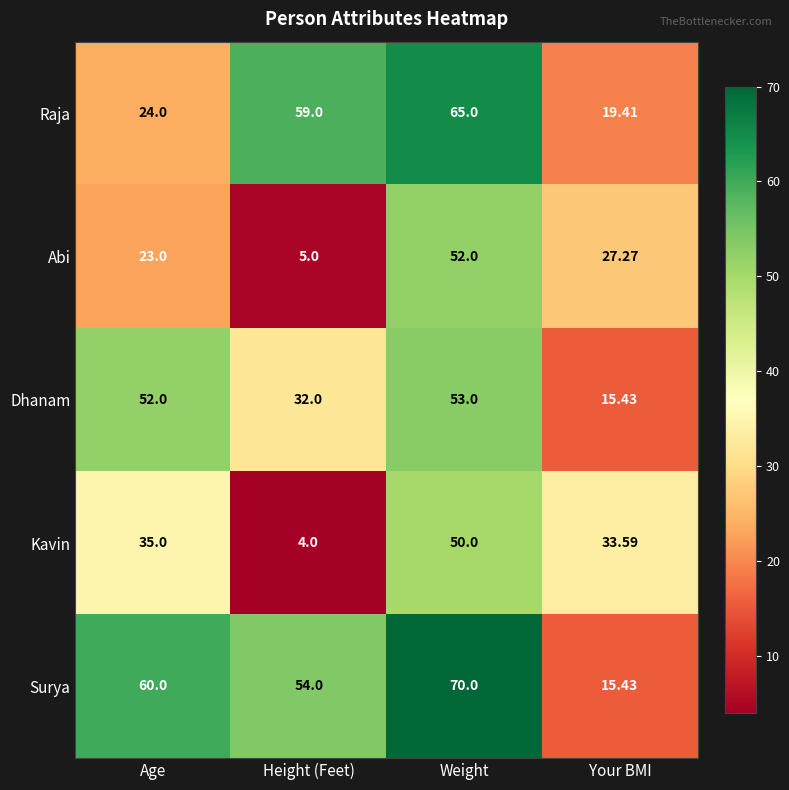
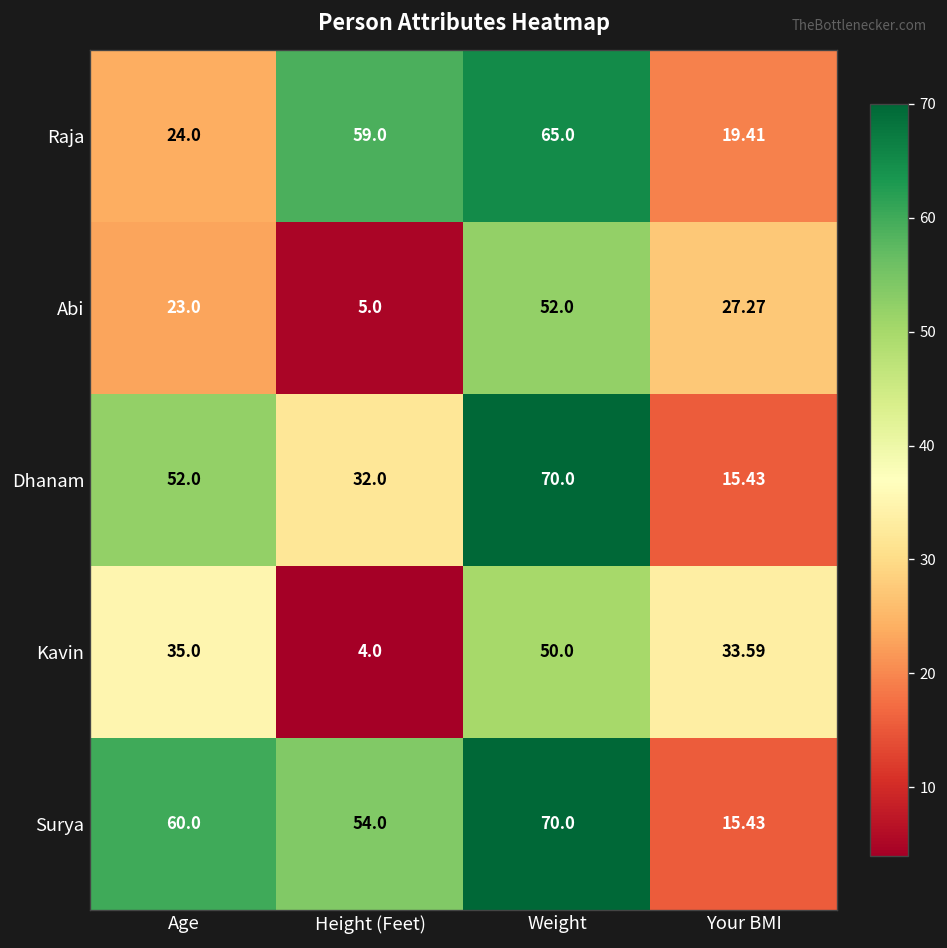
Dhanam, Weight: 53.0 -> 70.0
